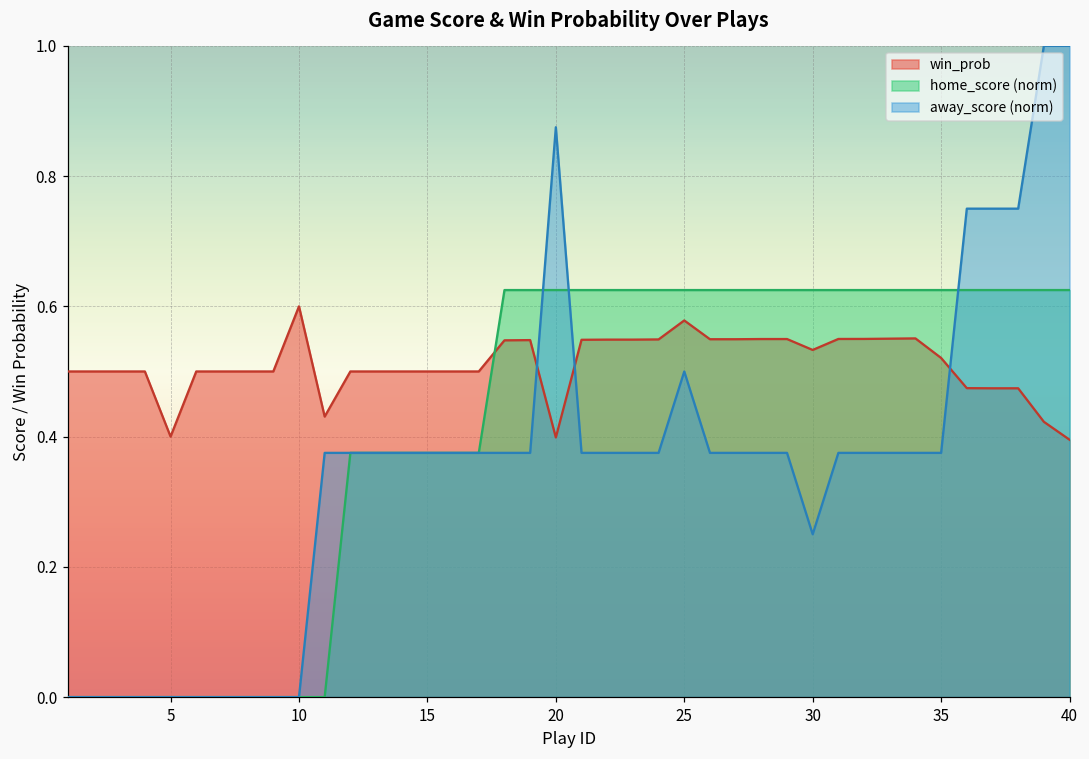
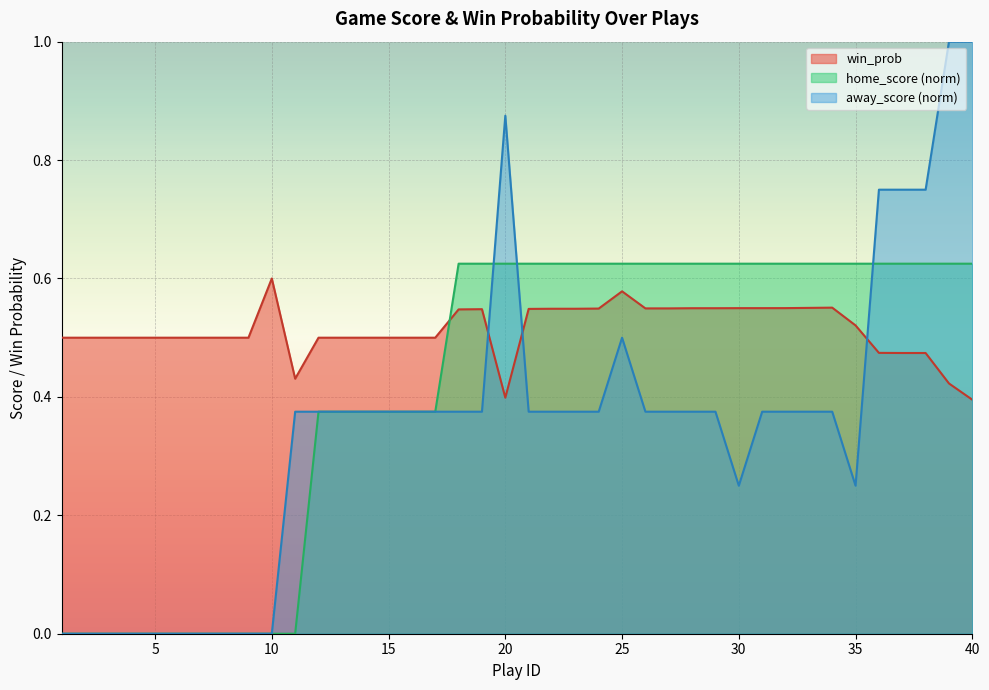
win_prob, 5: 0.4 -> 0.5
win_prob, 30: 0.53 -> 0.55
away_score (norm), 35: 0.38 -> 0.25
